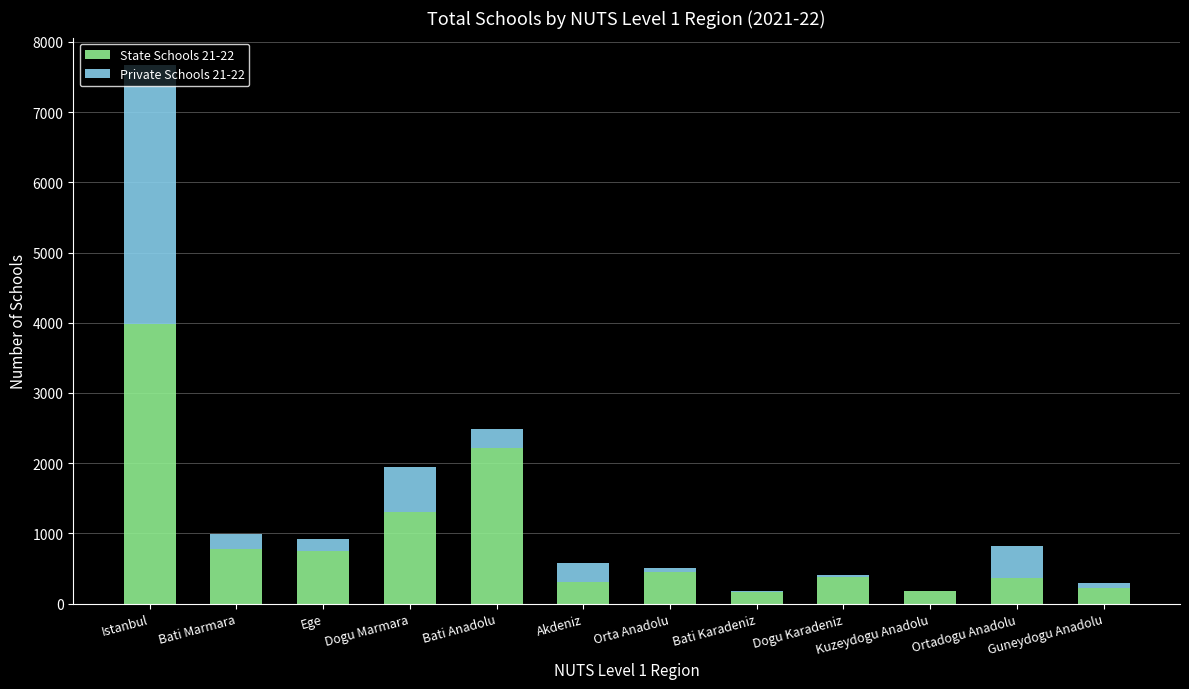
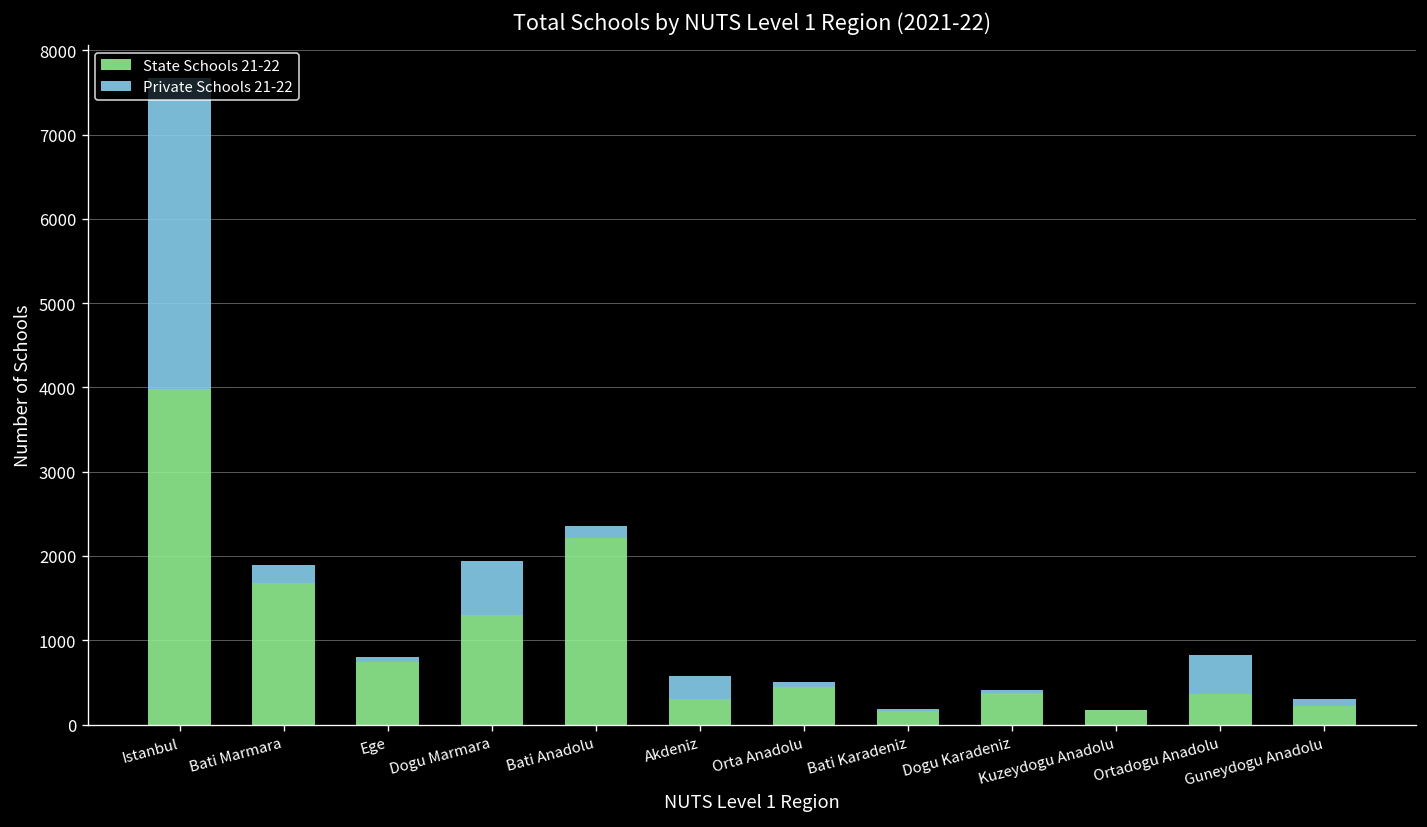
State Schools 21-22, Bati Marmara: 800 -> 1700
Private Schools 21-22, Ege: 200 -> 100
Private Schools 21-22, Bati Anadolu: 300 -> 100
